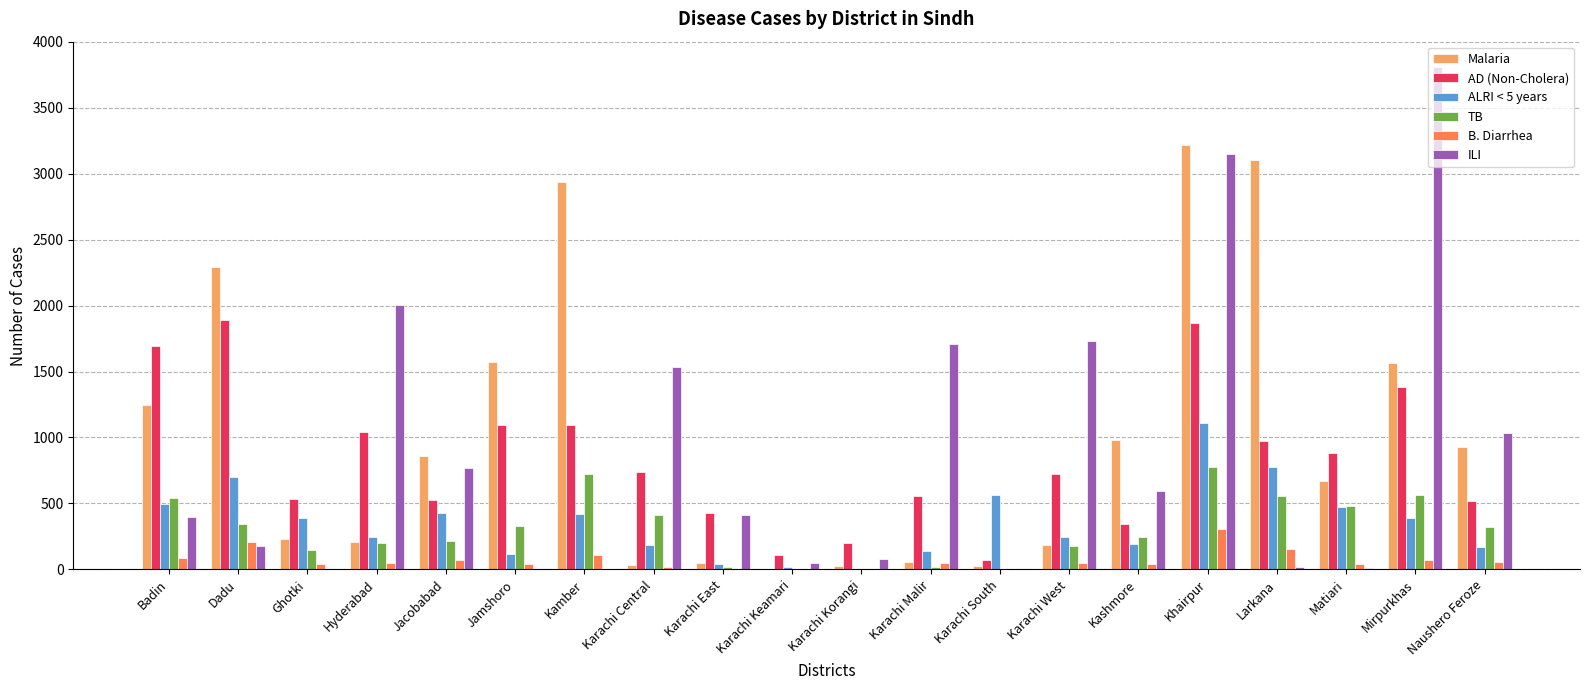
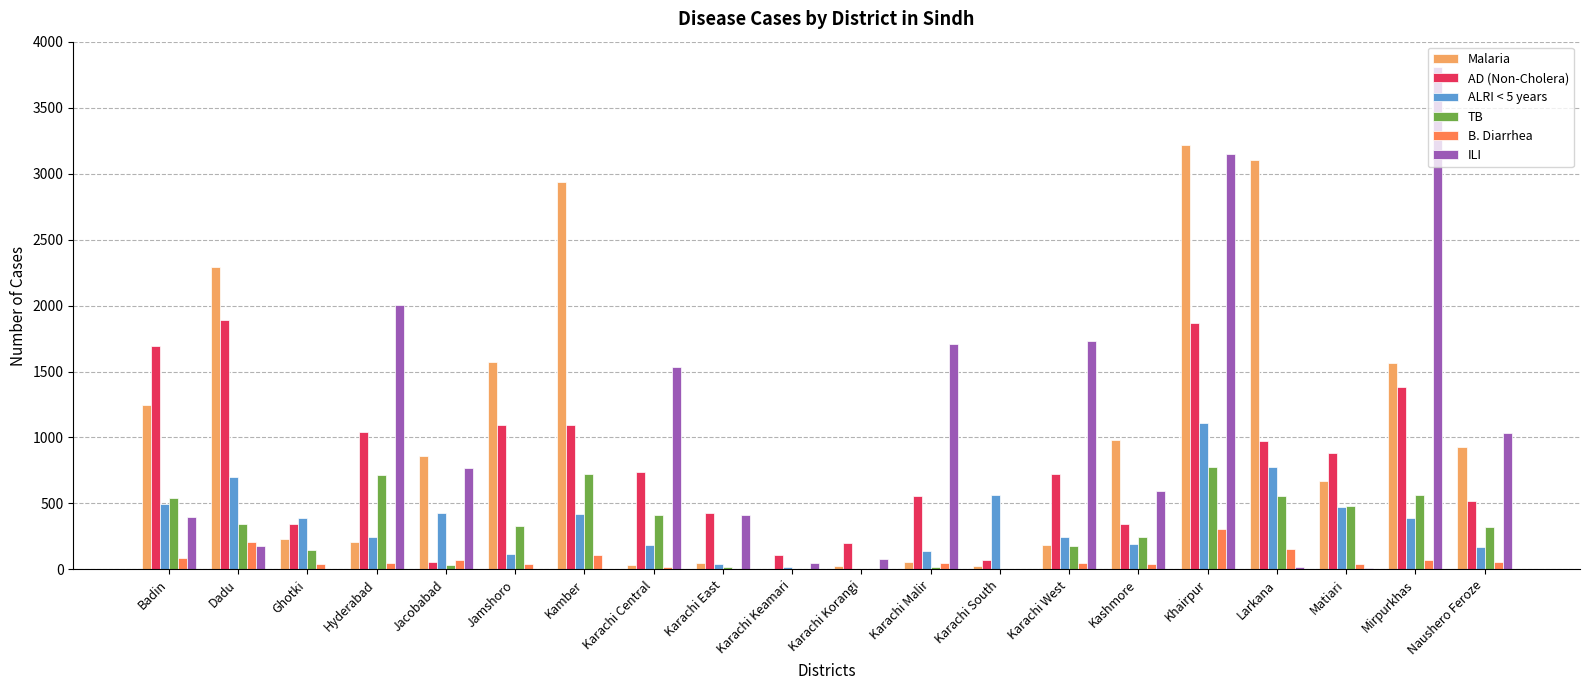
AD (Non-Cholera), Ghotki: 540 -> 340
TB, Hyderabad: 200 -> 720
AD (Non-Cholera), Jacobabad: 530 -> 50
TB, Jacobabad: 210 -> 40
